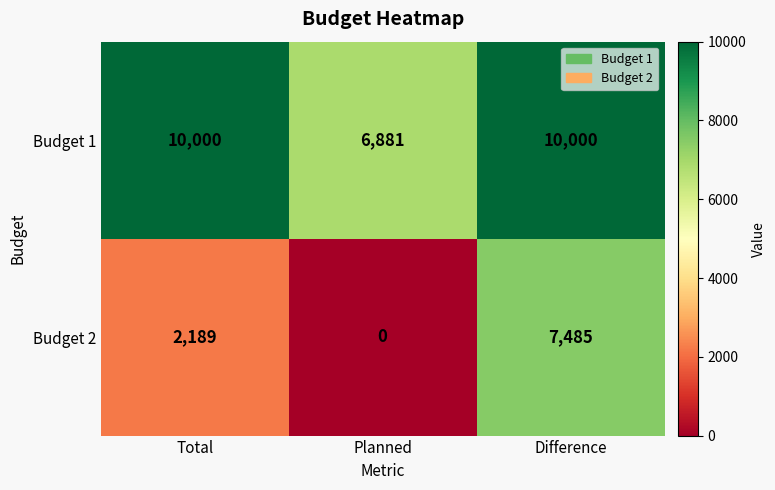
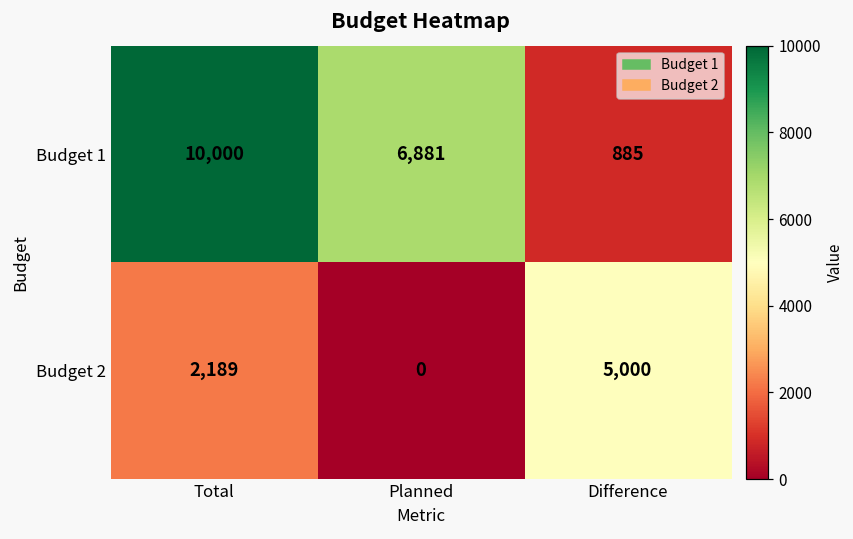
Budget 1, Difference: 10,000 -> 885
Budget 2, Difference: 7,485 -> 5,000
